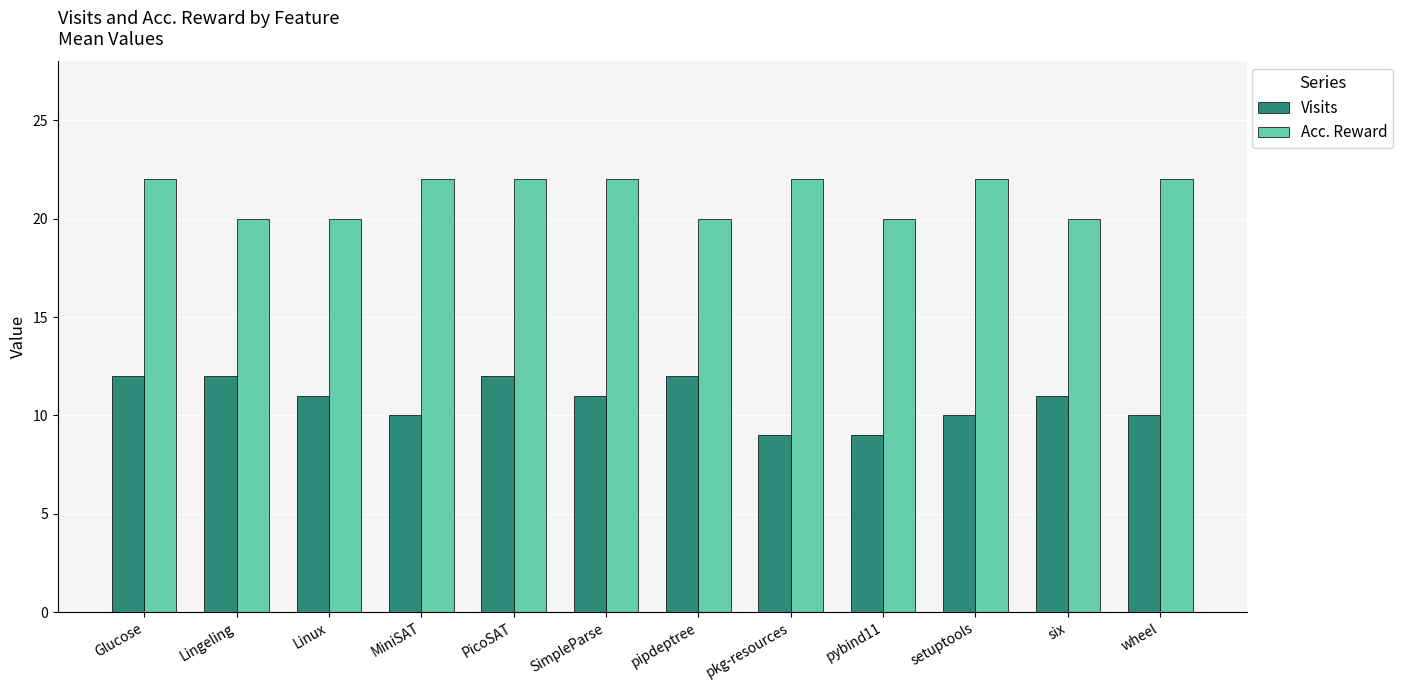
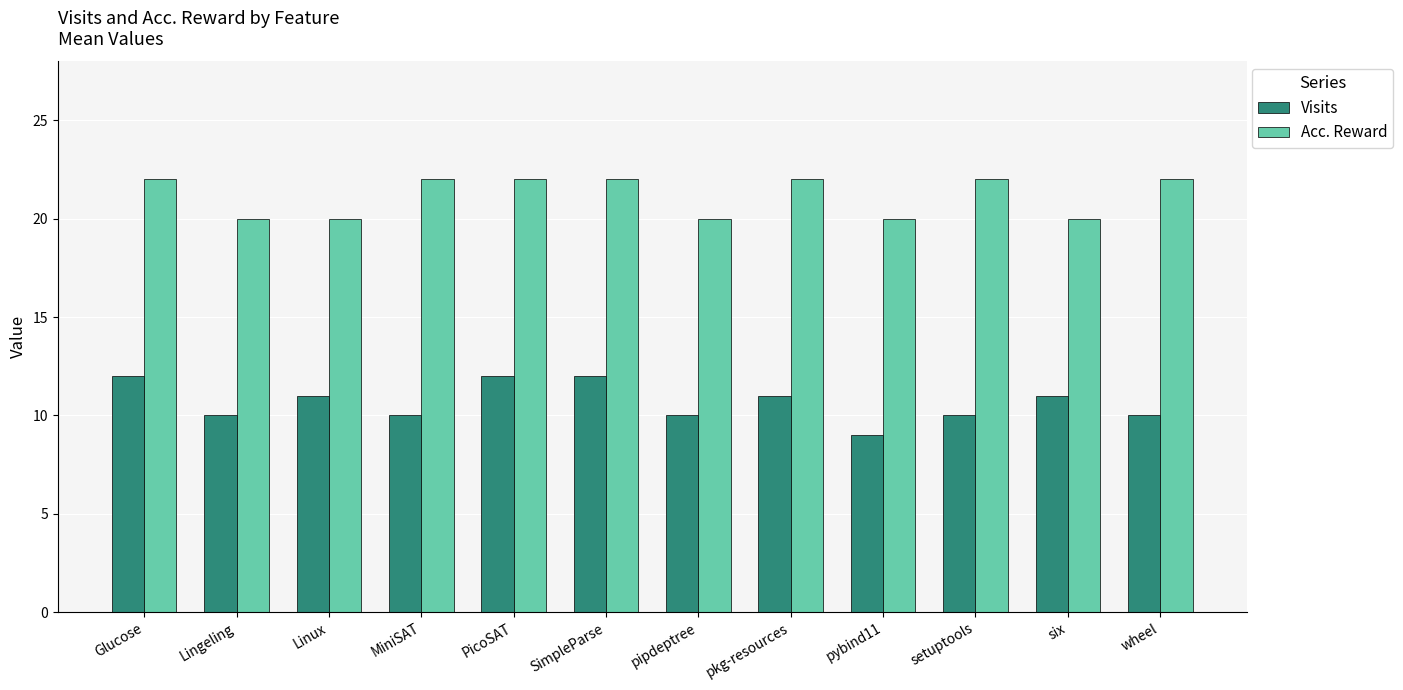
Visits, Lingeling: 12 -> 10
Visits, SimpleParse: 11 -> 12
Visits, pipdeptree: 12 -> 10
Visits, pkg-resources: 9 -> 11
